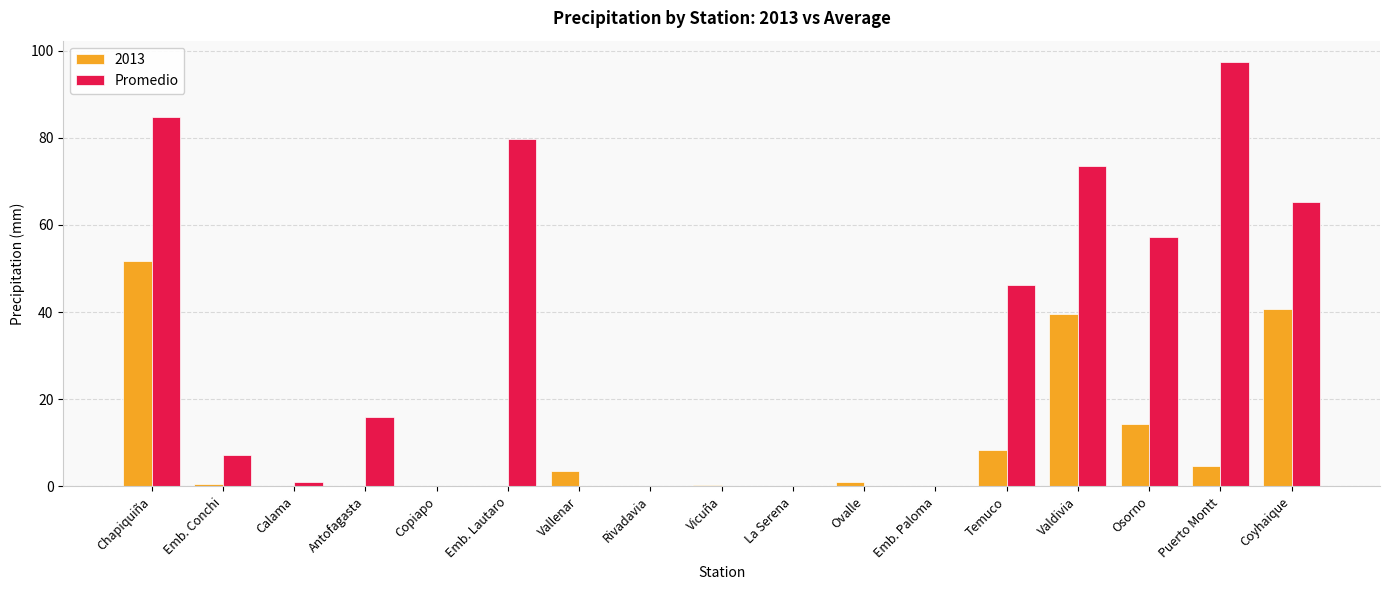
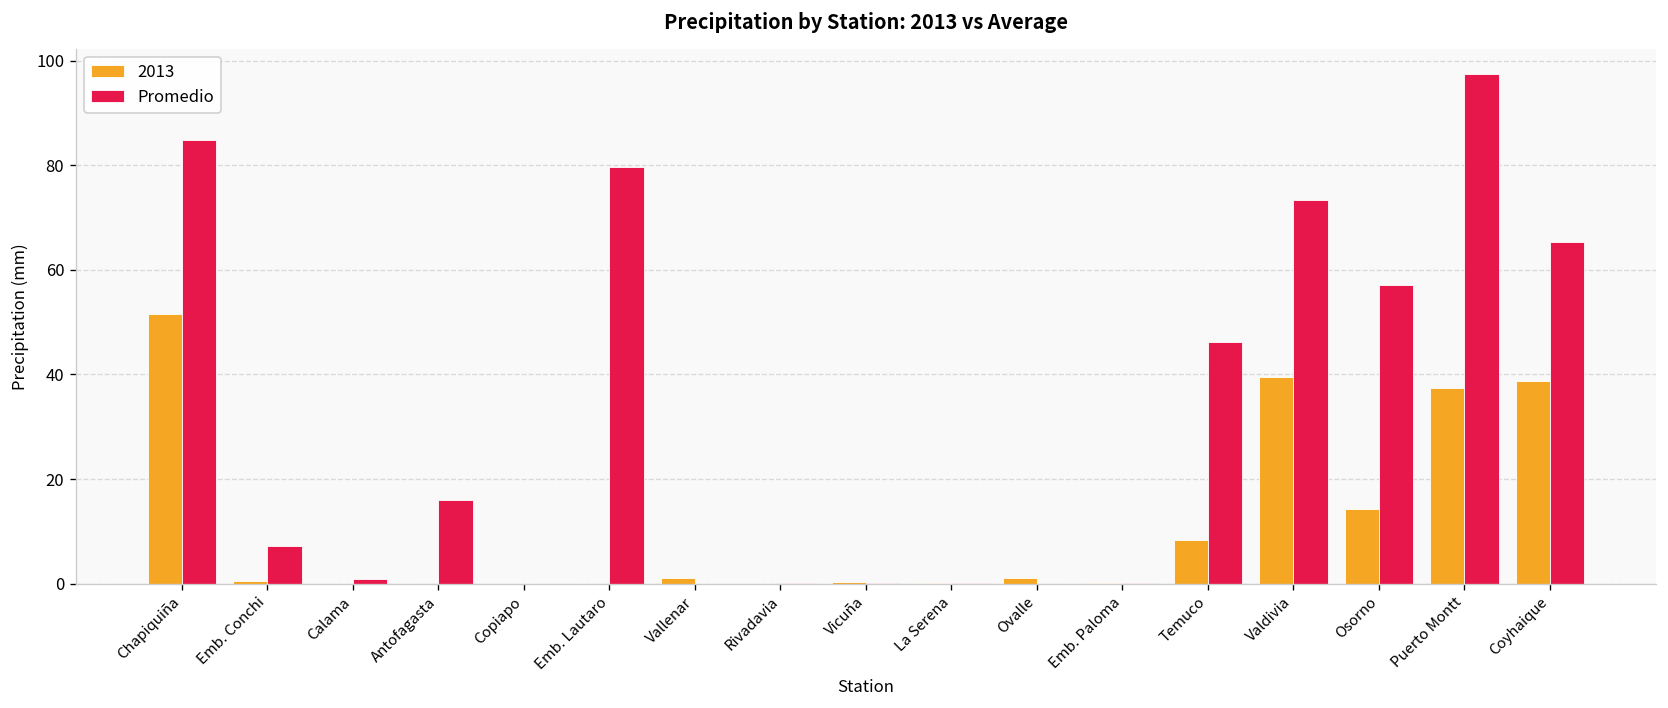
2013, Vallenar: 4 -> 1
2013, Puerto Montt: 5 -> 37
2013, Coyhaique: 41 -> 39
